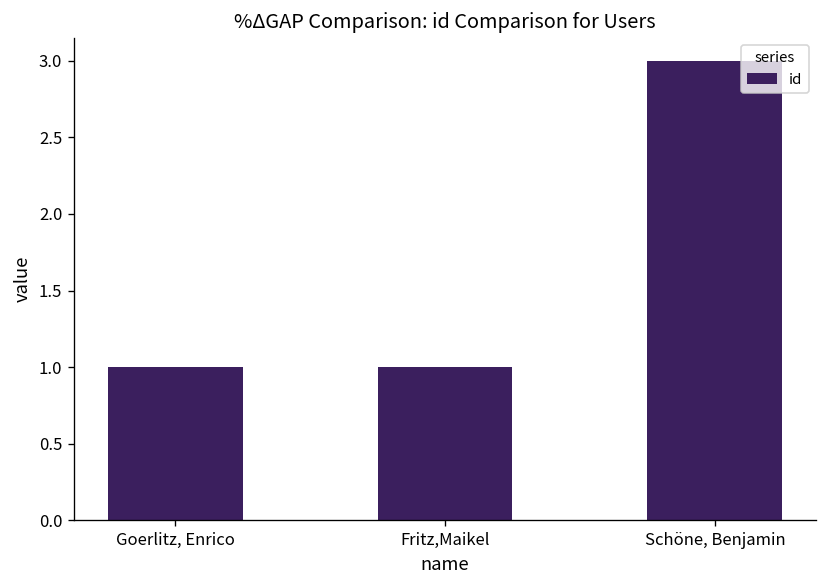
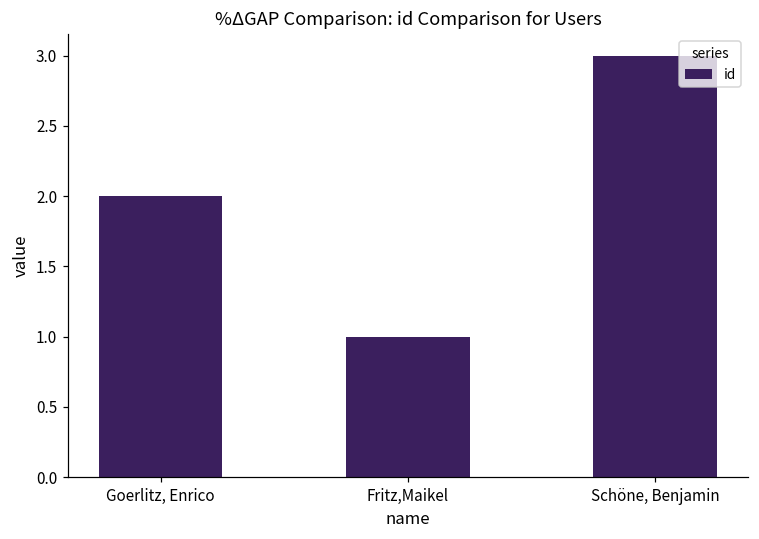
Goerlitz, Enrico: 1 -> 2
